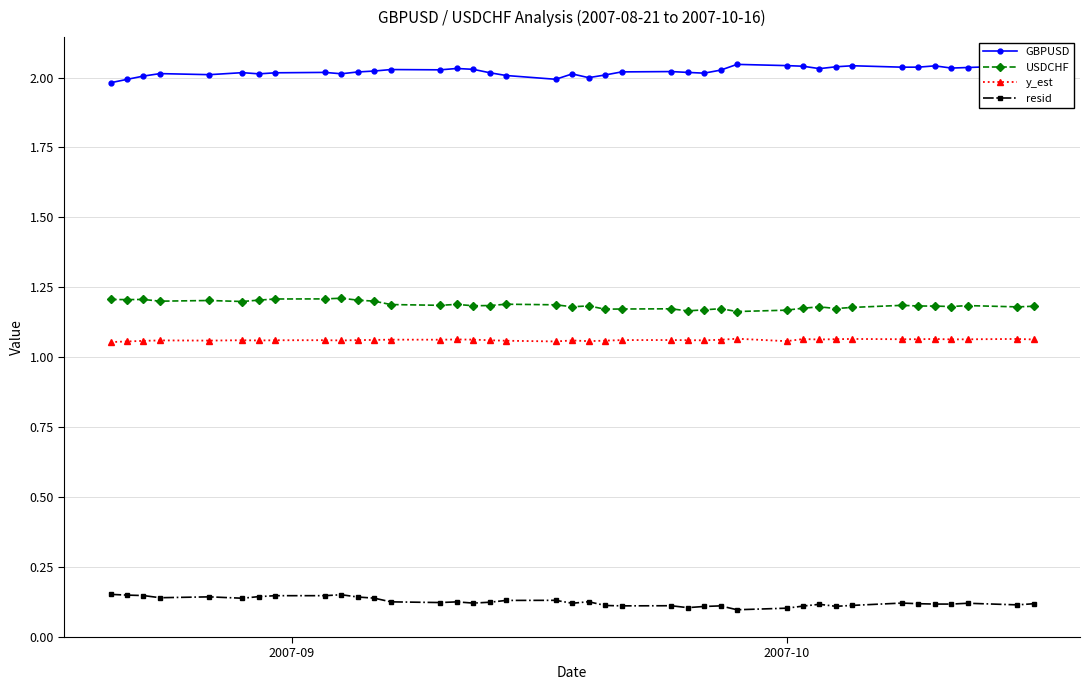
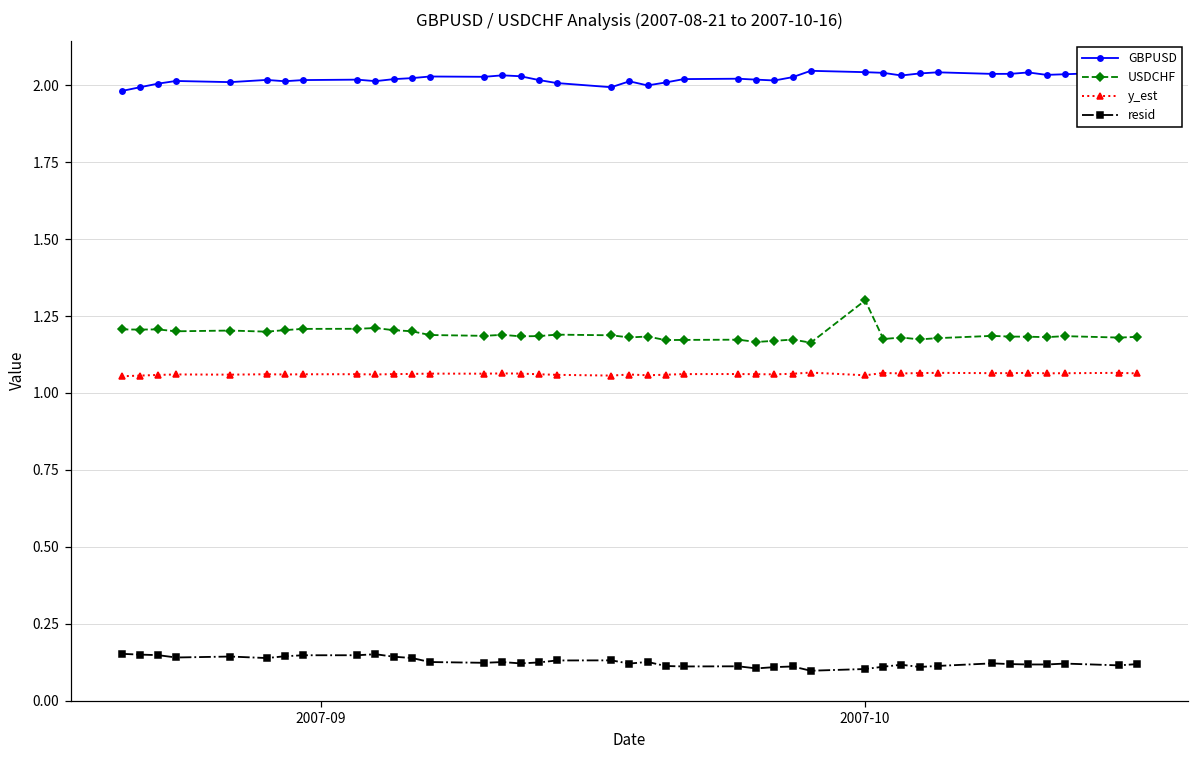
USDCHF, 2007-10: 1.17 -> 1.30
